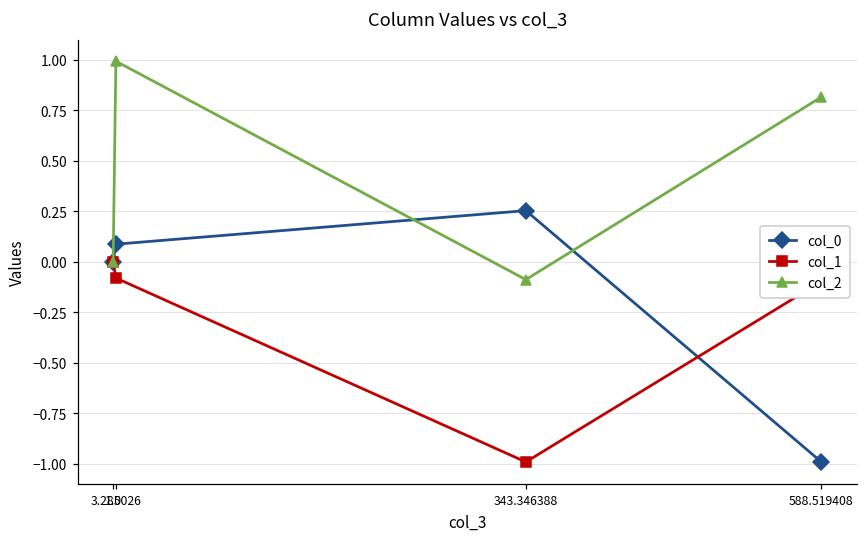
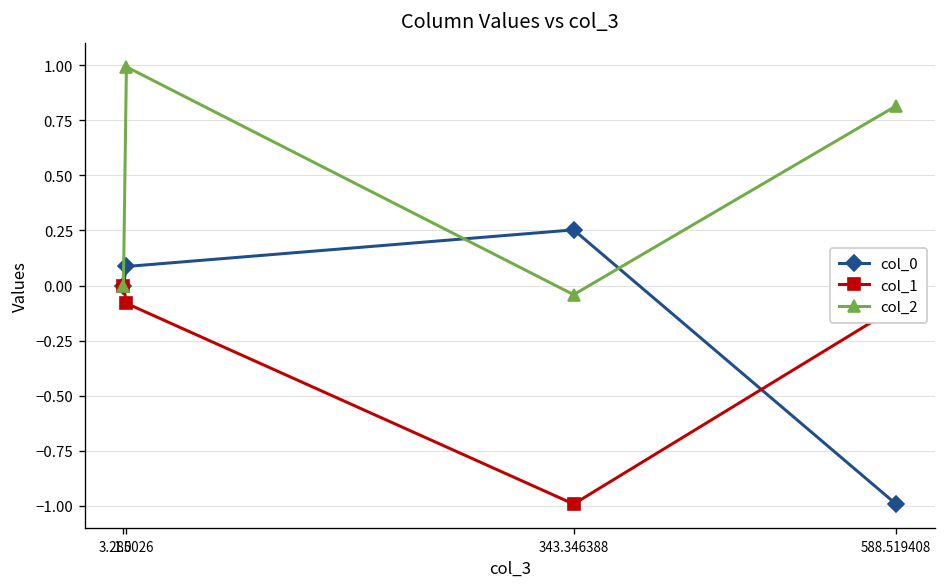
col_2, 343.346388: -0.09 -> -0.04
